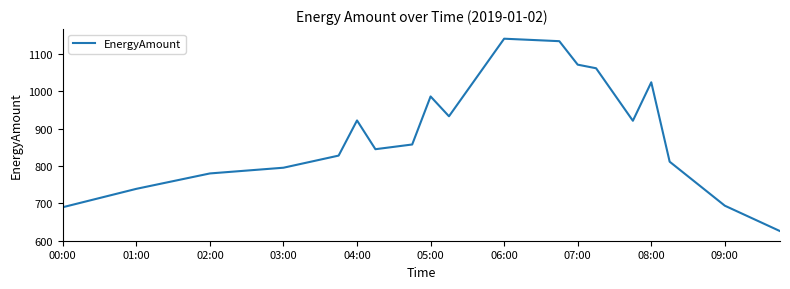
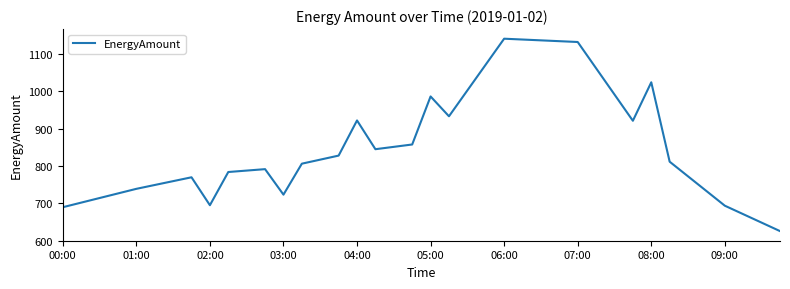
02:00: 780 -> 700
03:00: 800 -> 720
07:00: 1070 -> 1130
